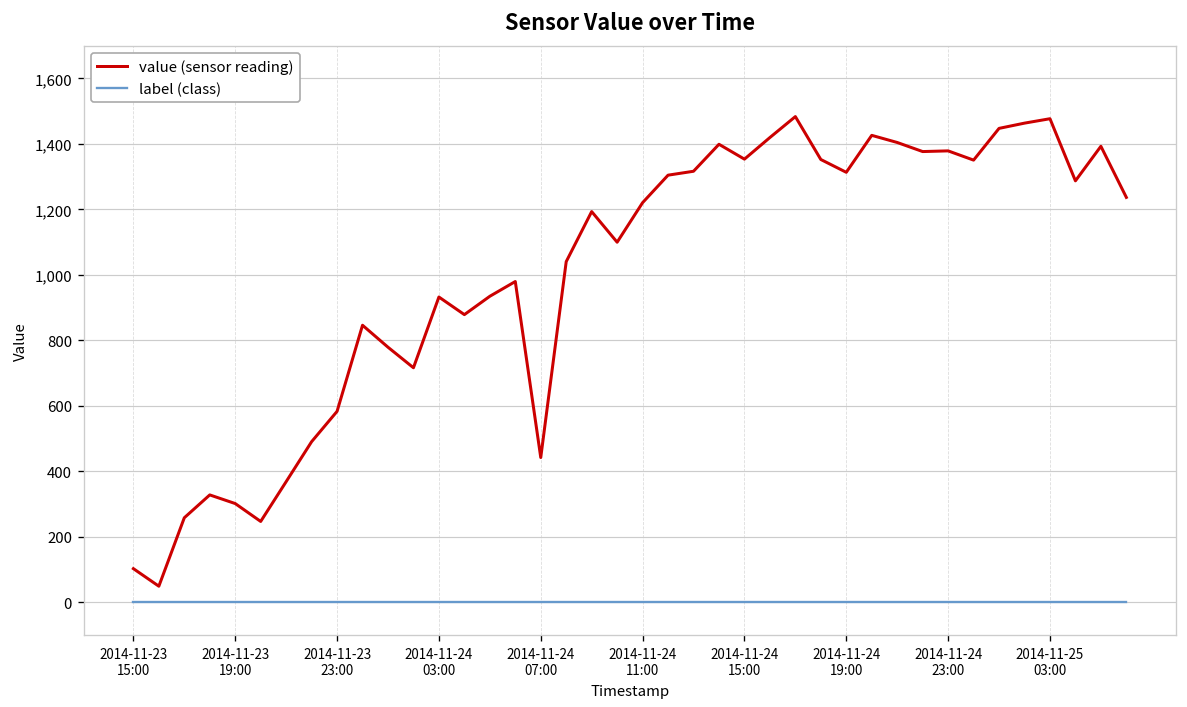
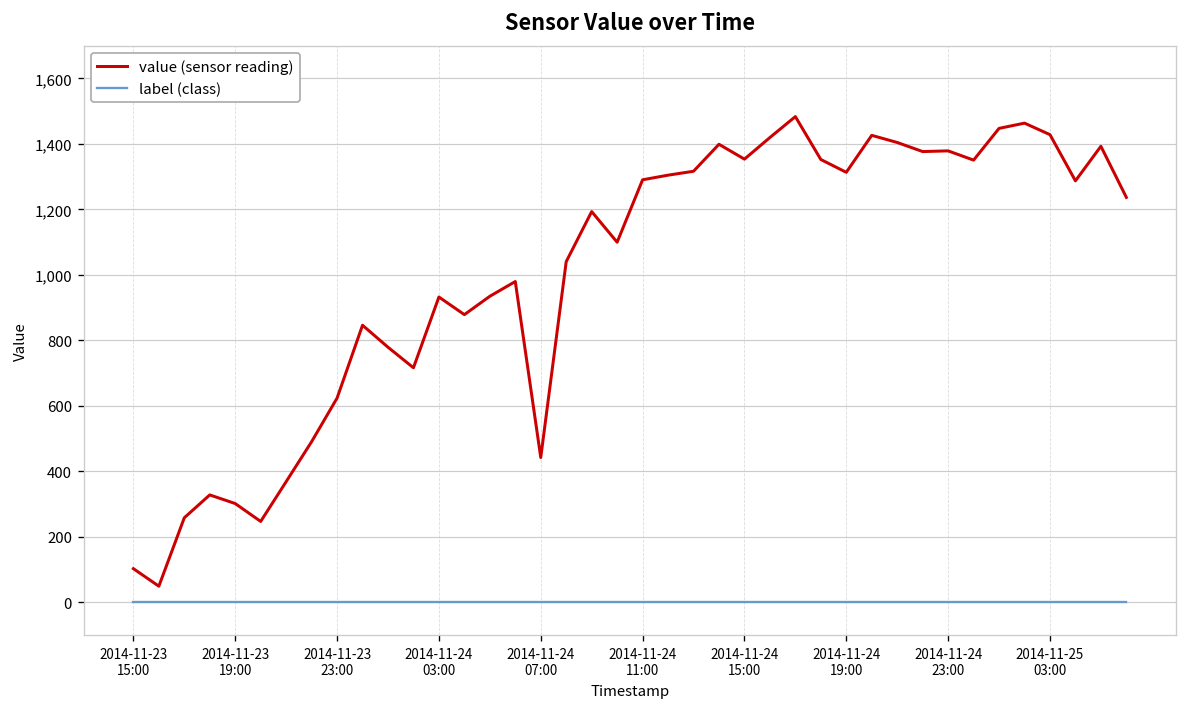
value (sensor reading), 2014-11-23 23:00: 580 -> 620
value (sensor reading), 2014-11-24 11:00: 1,220 -> 1,290
value (sensor reading), 2014-11-25 03:00: 1,480 -> 1,430
